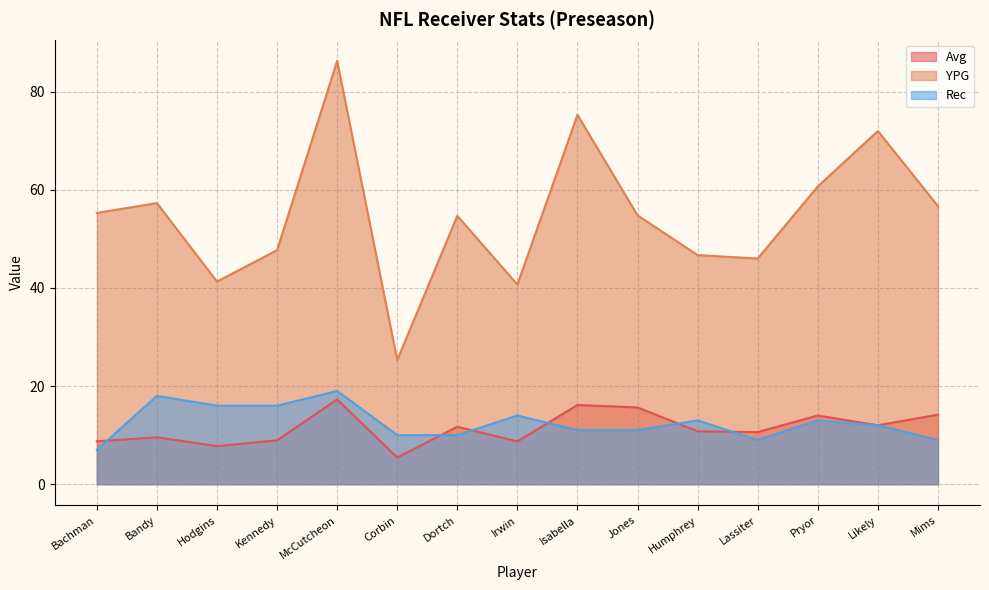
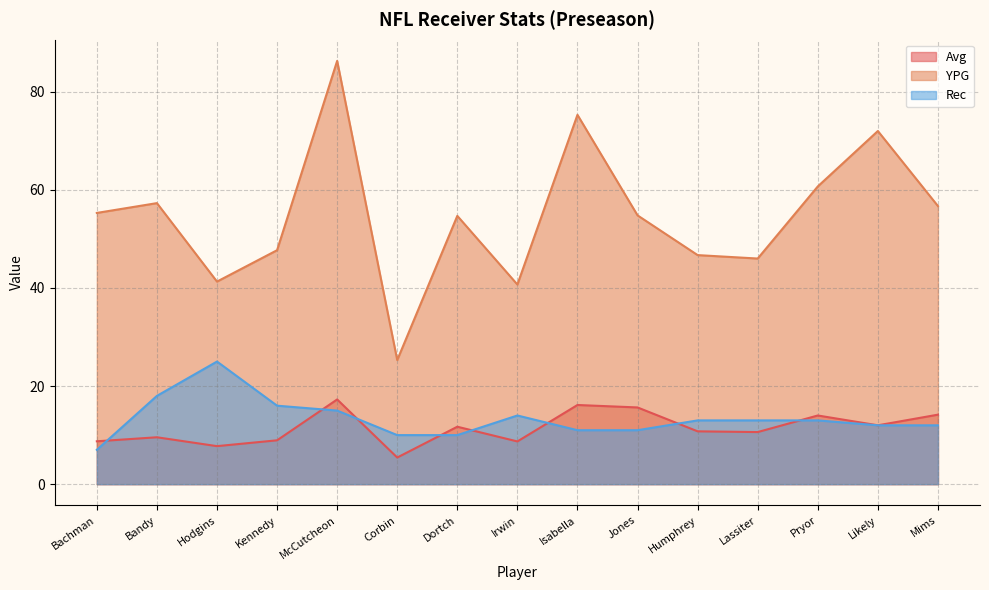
Rec, Hodgins: 16 -> 25
Rec, McCutcheon: 19 -> 15
Rec, Lassiter: 9 -> 13
Rec, Mims: 9 -> 12
